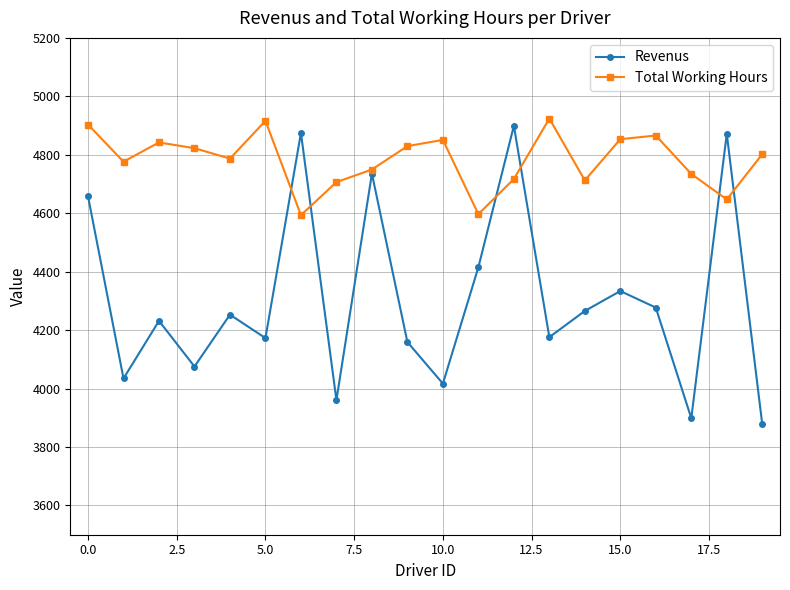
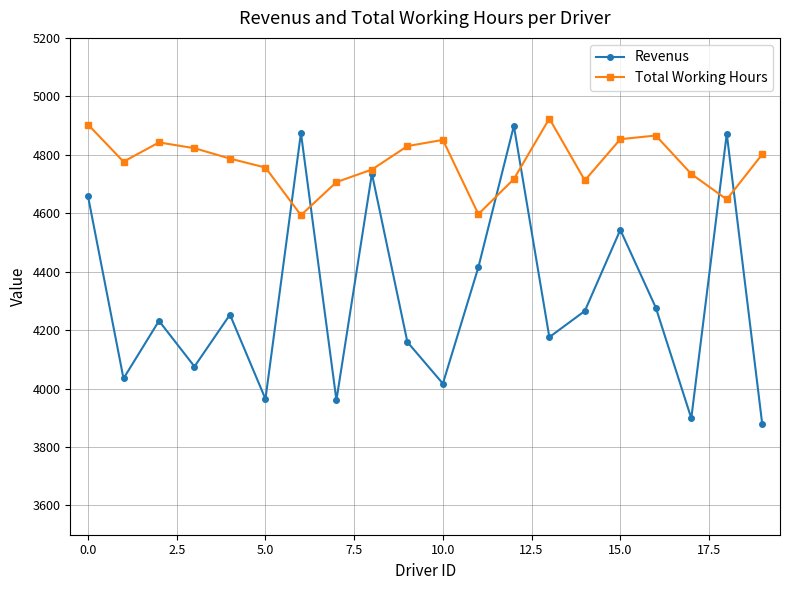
Revenus, 5.0: 4170 -> 3960
Total Working Hours, 5.0: 4920 -> 4760
Revenus, 15.0: 4330 -> 4540
